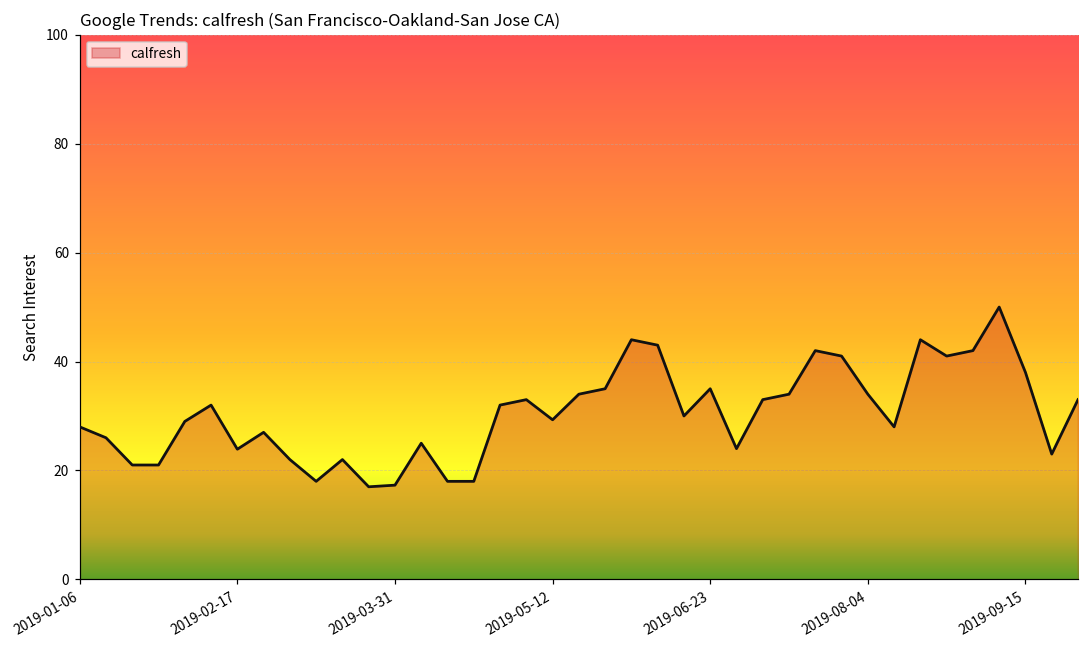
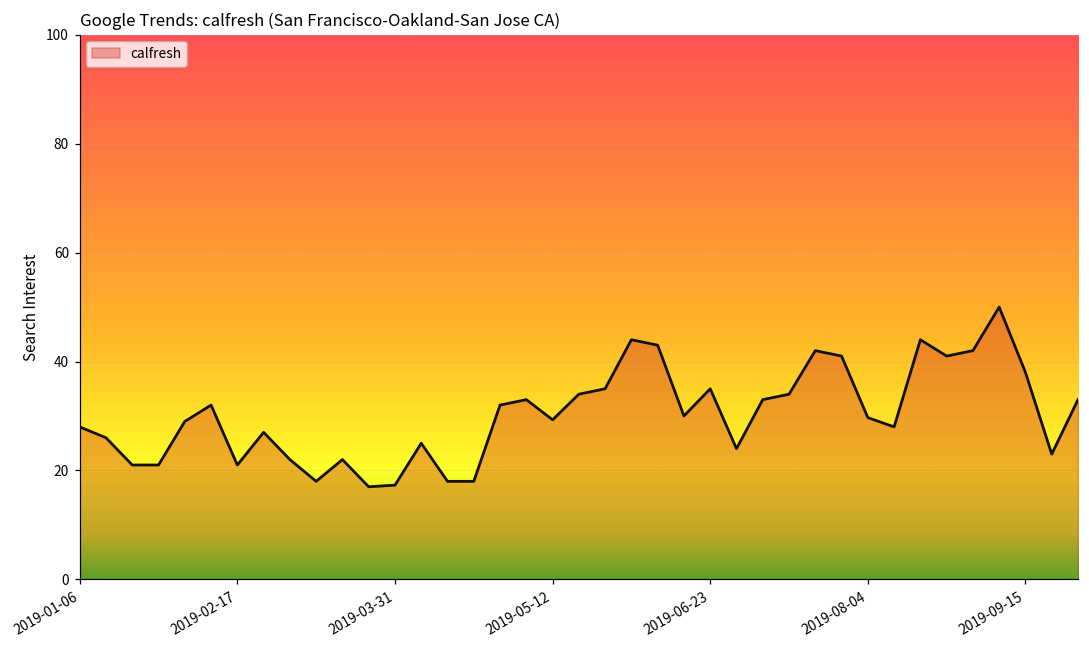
2019-02-17: 24 -> 21
2019-08-04: 34 -> 30
